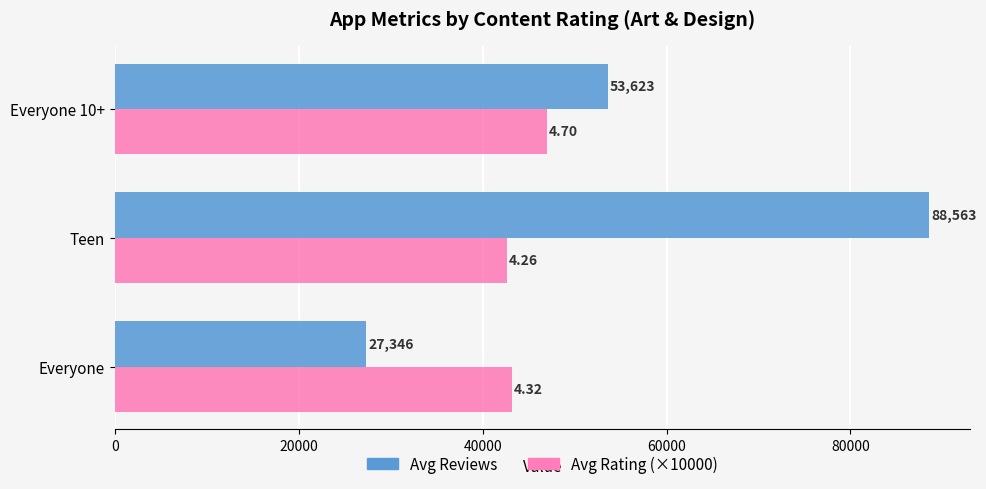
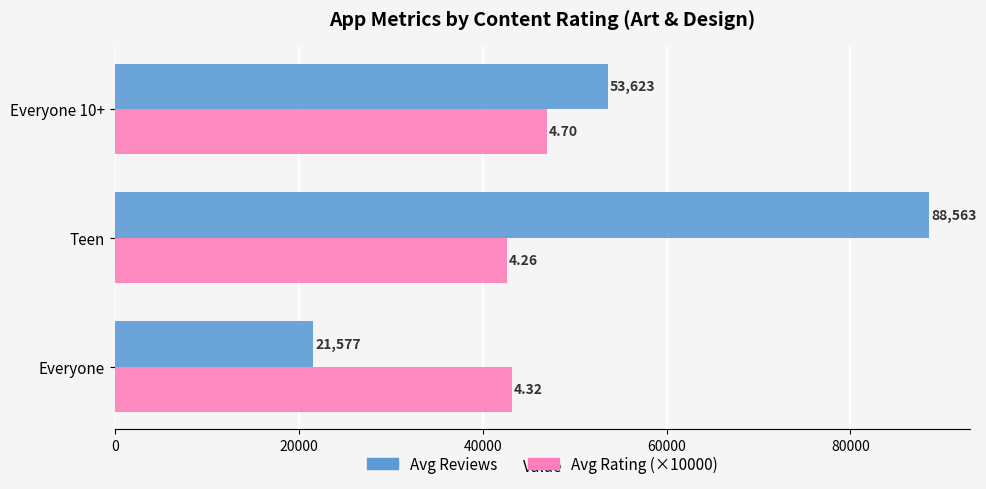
Avg Reviews, Everyone: 27,346 -> 21,577
